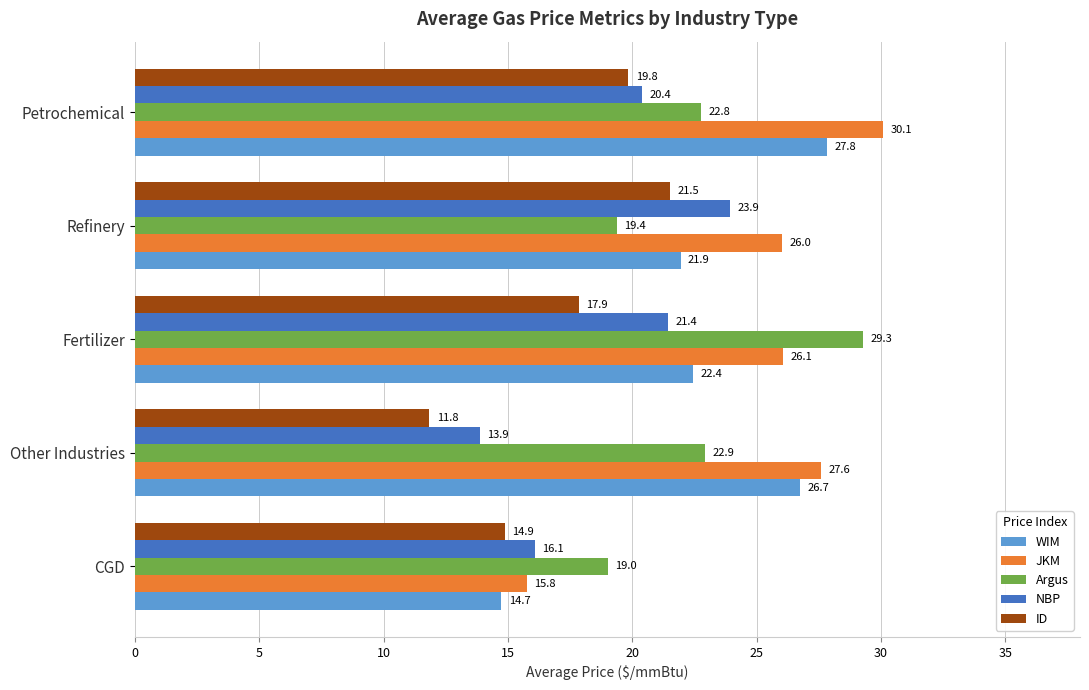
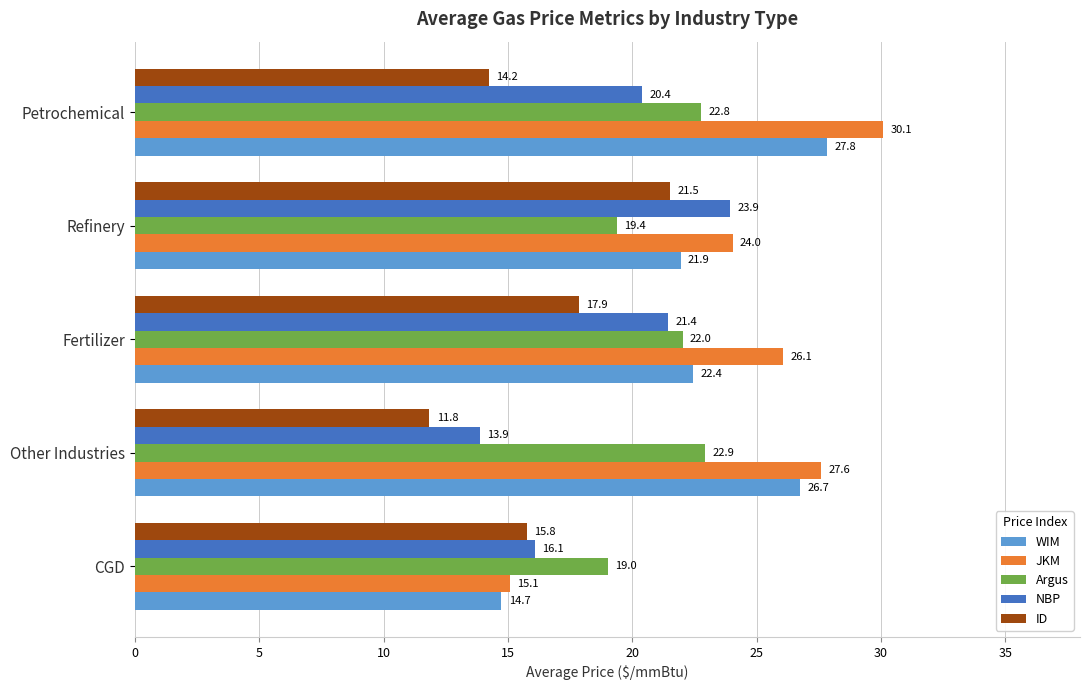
ID, Petrochemical: 19.8 -> 14.2
JKM, Refinery: 26.0 -> 24.0
Argus, Fertilizer: 29.3 -> 22.0
ID, CGD: 14.9 -> 15.8
JKM, CGD: 15.8 -> 15.1
